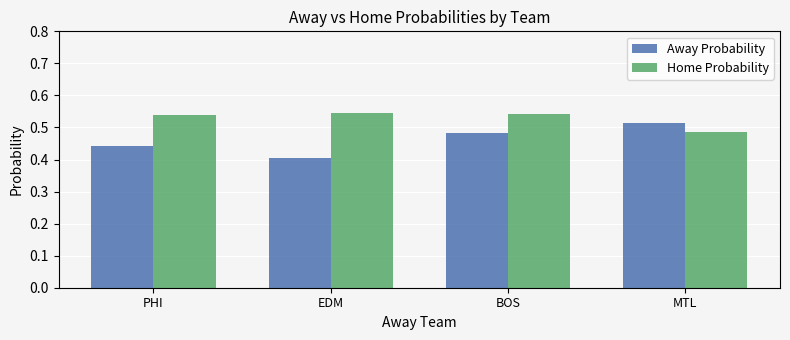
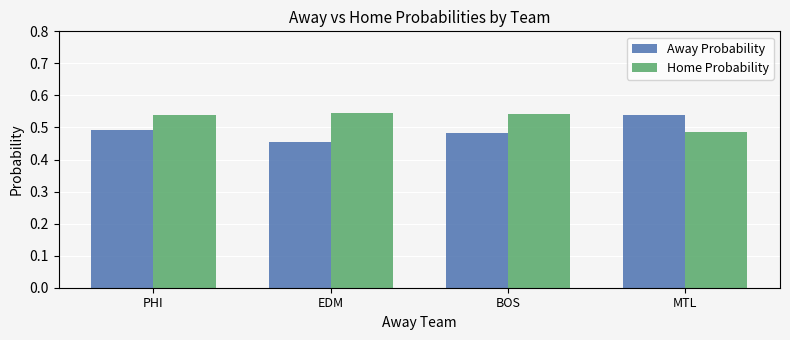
Away Probability, PHI: 0.44 -> 0.49
Away Probability, EDM: 0.41 -> 0.46
Away Probability, MTL: 0.51 -> 0.54
